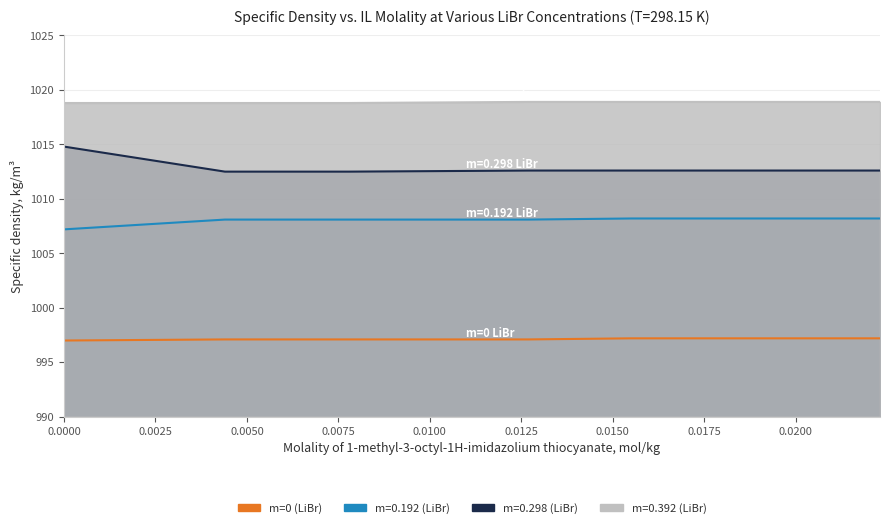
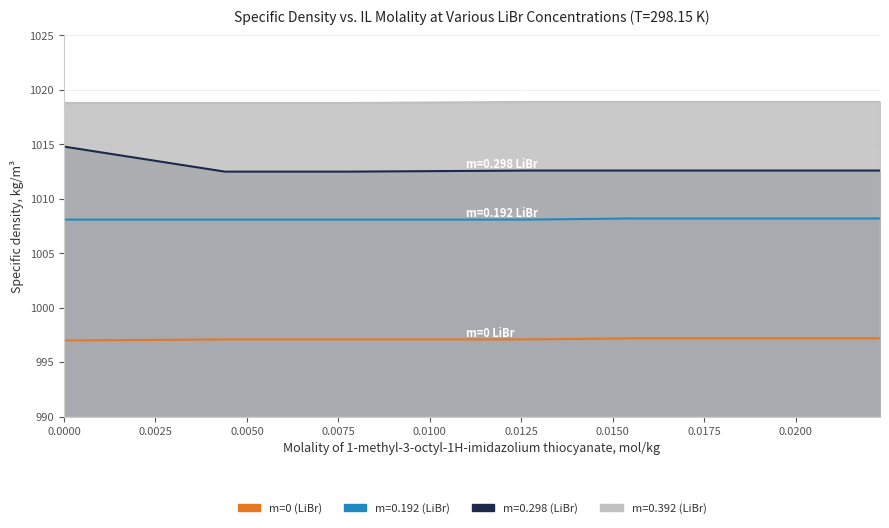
m=0.192 (LiBr), 0.0000: 1007.2 -> 1008.1
